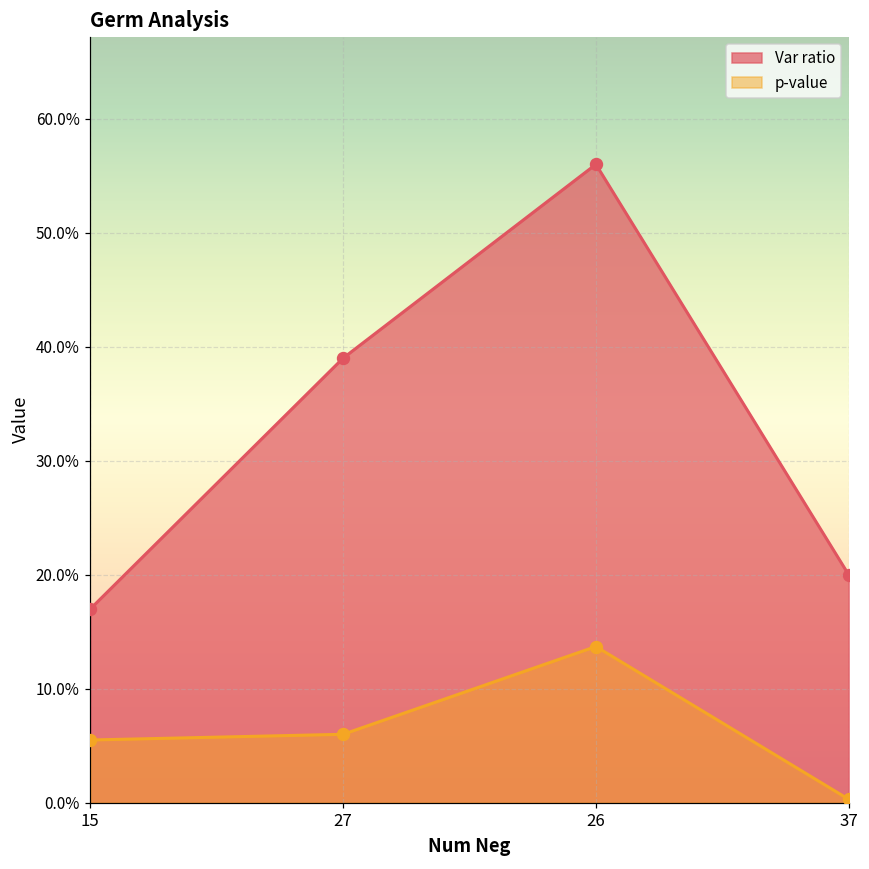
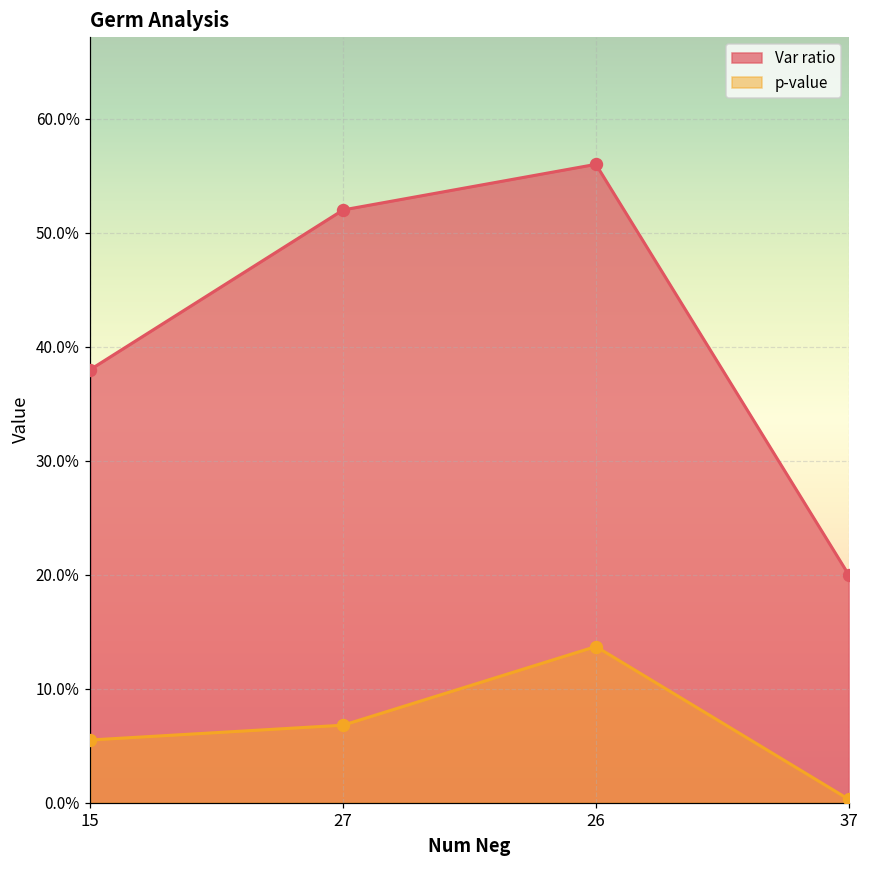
Var ratio, 15: 17.0% -> 38.0%
Var ratio, 27: 39.0% -> 52.0%
p-value, 27: 6.0% -> 6.8%
